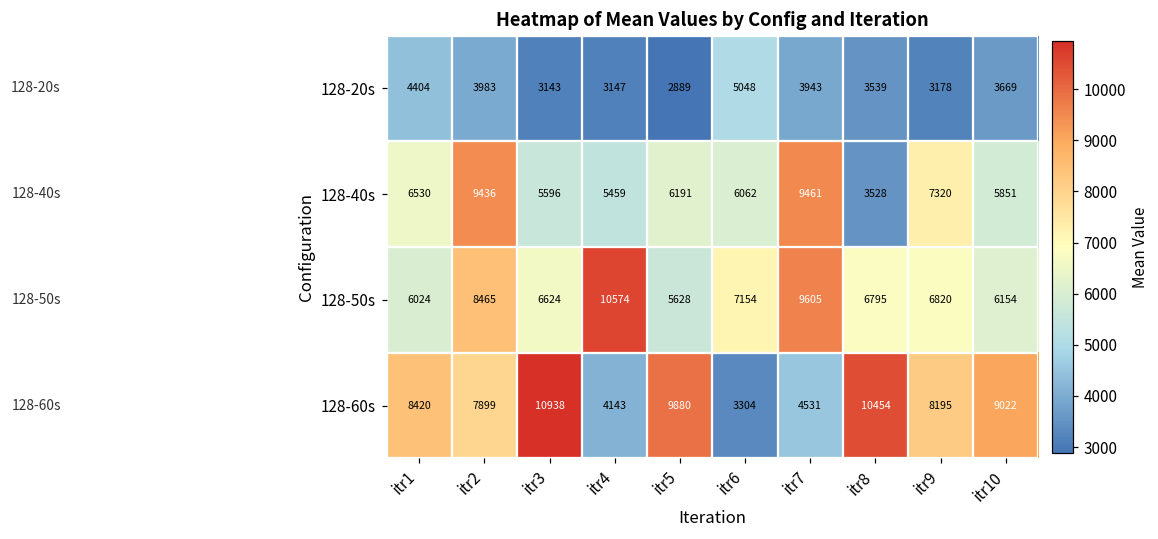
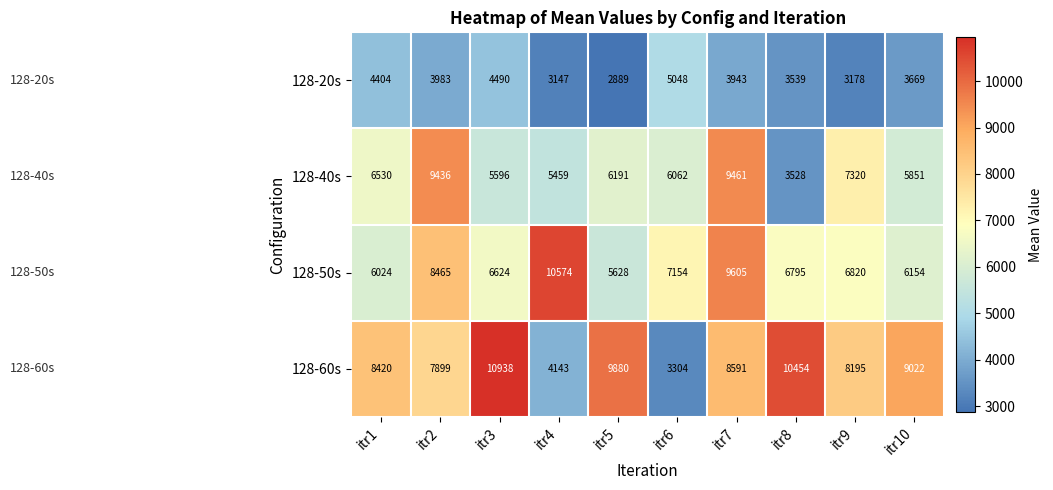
128-20s, itr3: 3143 -> 4490
128-60s, itr7: 4531 -> 8591
